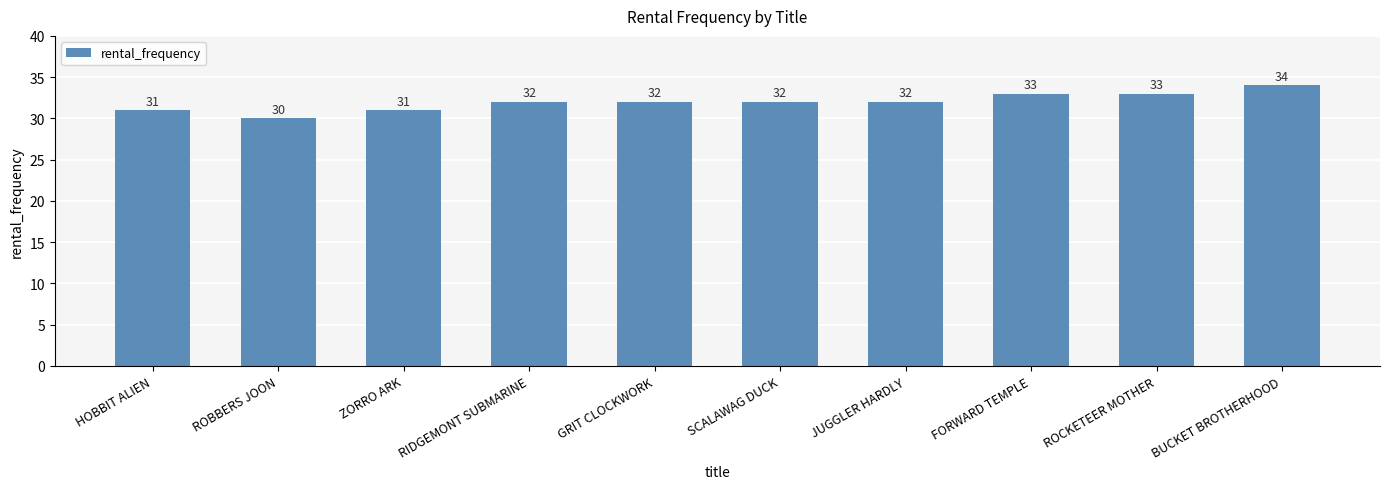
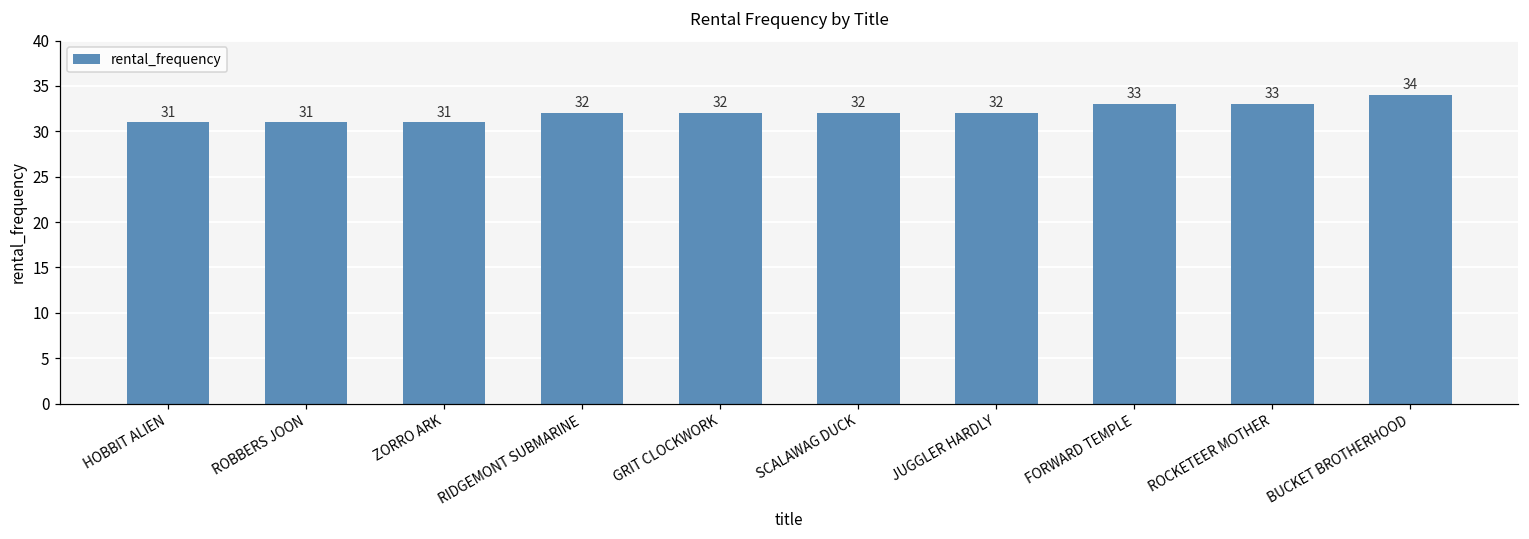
ROBBERS JOON: 30 -> 31
